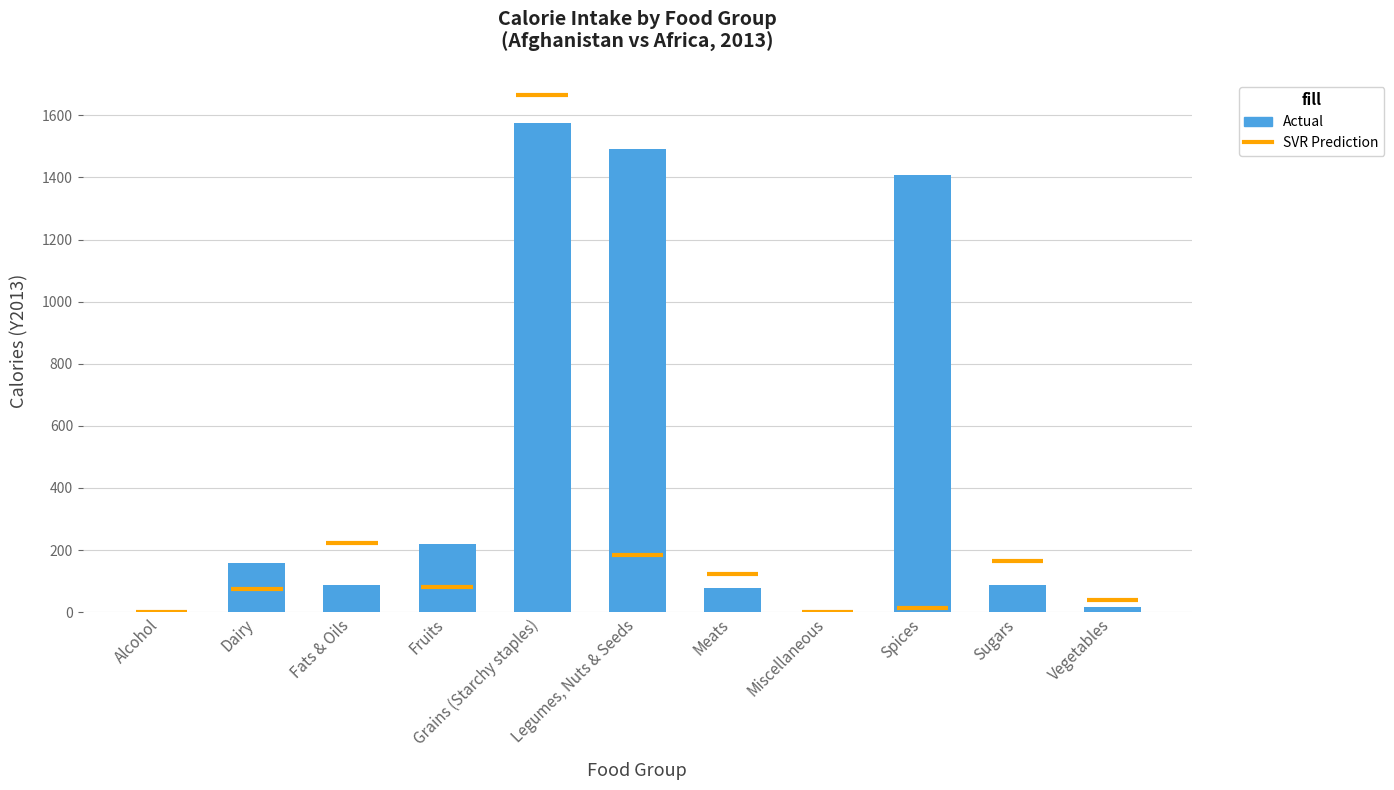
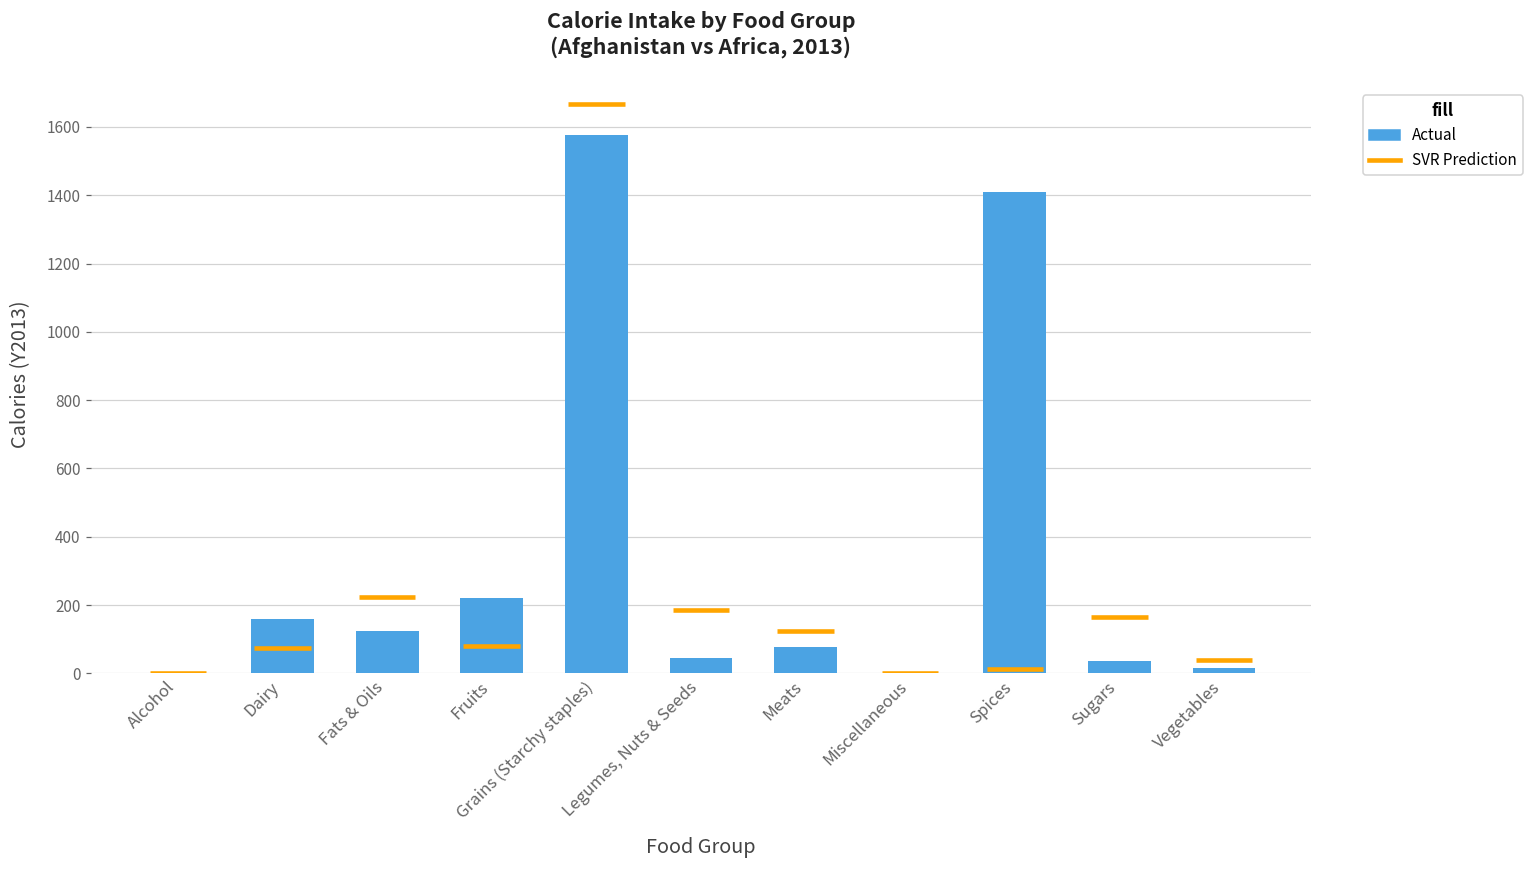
Actual, Fats & Oils: 90 -> 130
Actual, Legumes, Nuts & Seeds: 1490 -> 40
Actual, Sugars: 90 -> 40
